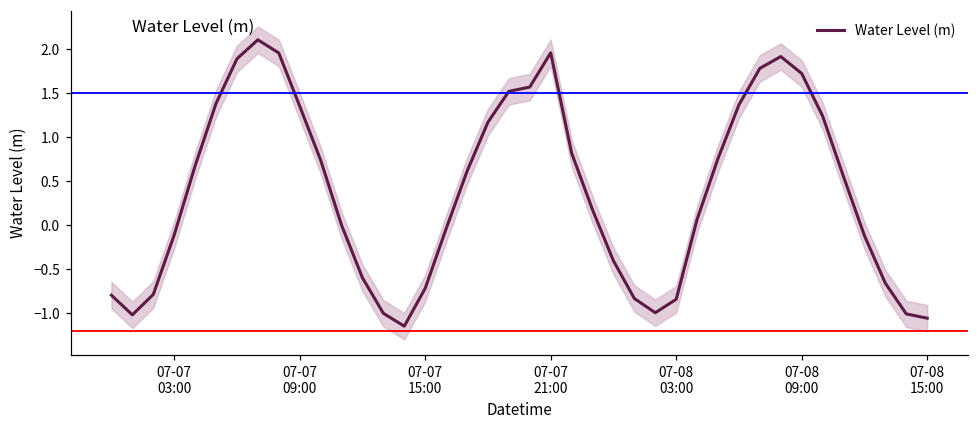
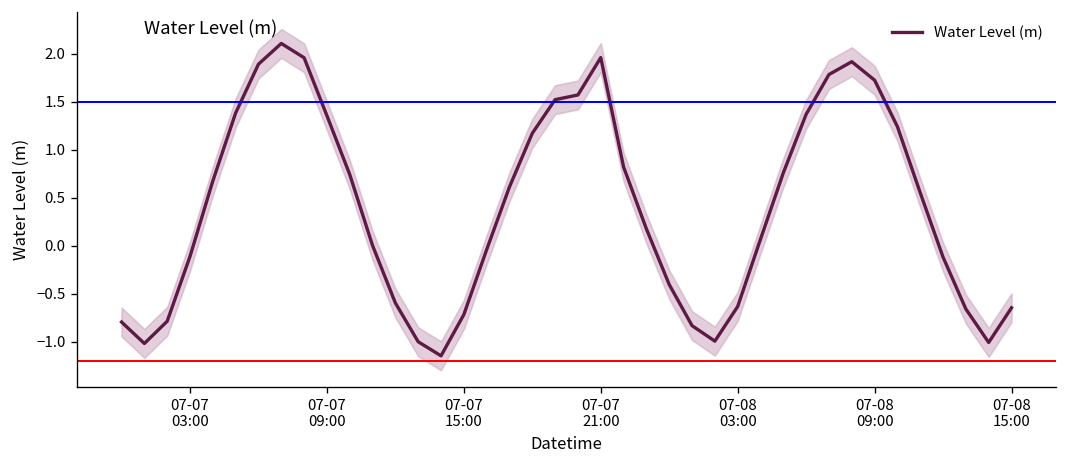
Water Level (m), 07-08 03:00: -0.8 -> -0.6
Water Level (m), 07-08 15:00: -1.1 -> -0.6
